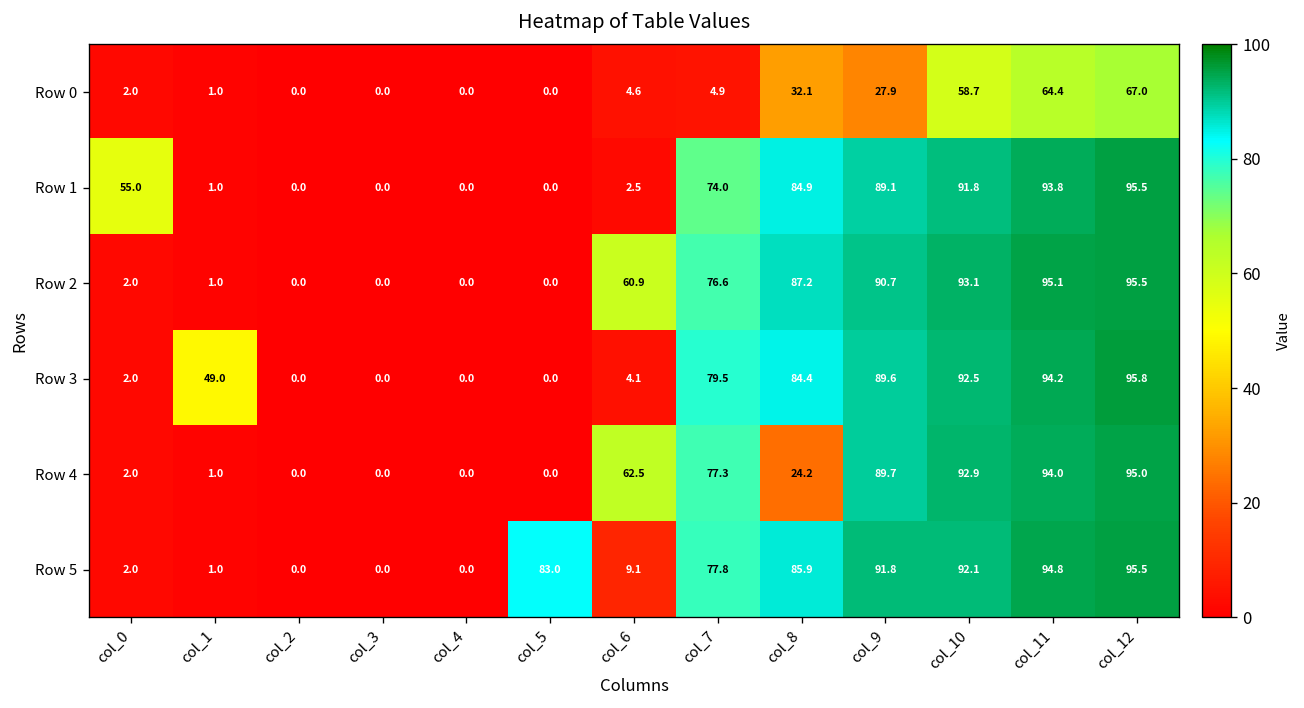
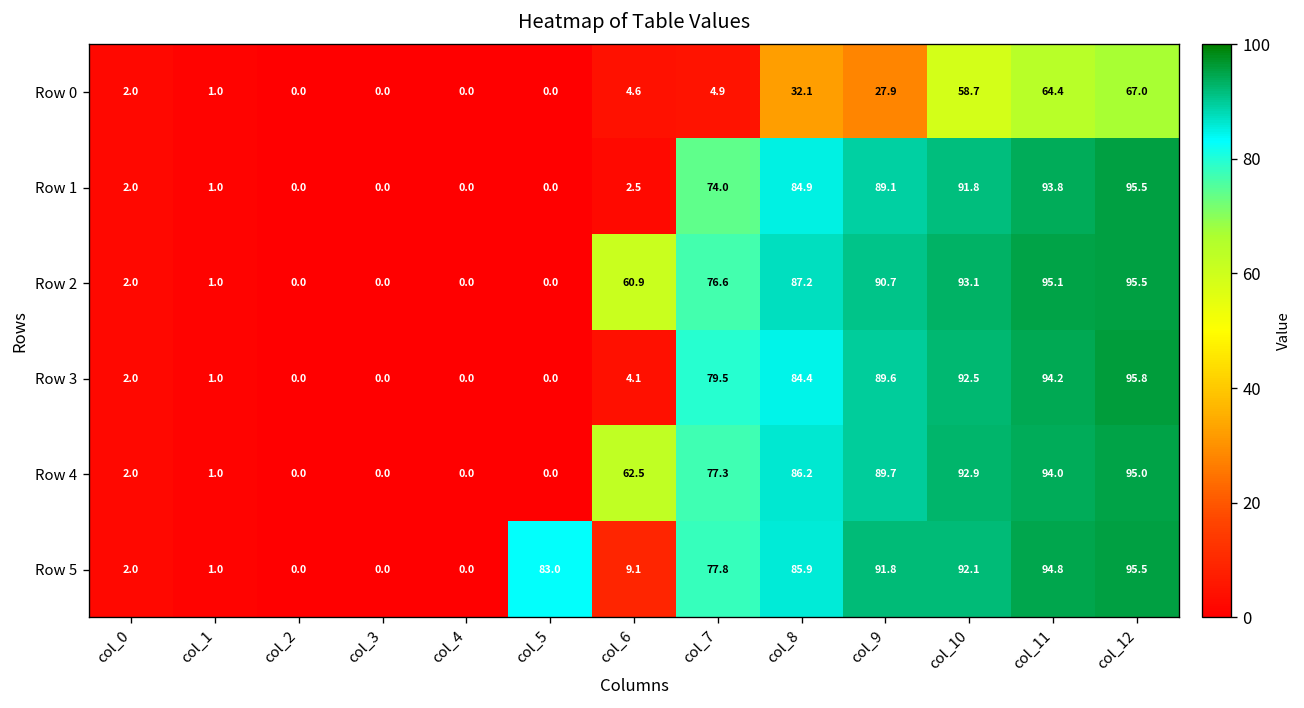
Row 1, col_0: 55.0 -> 2.0
Row 3, col_1: 49.0 -> 1.0
Row 4, col_8: 24.2 -> 86.2
